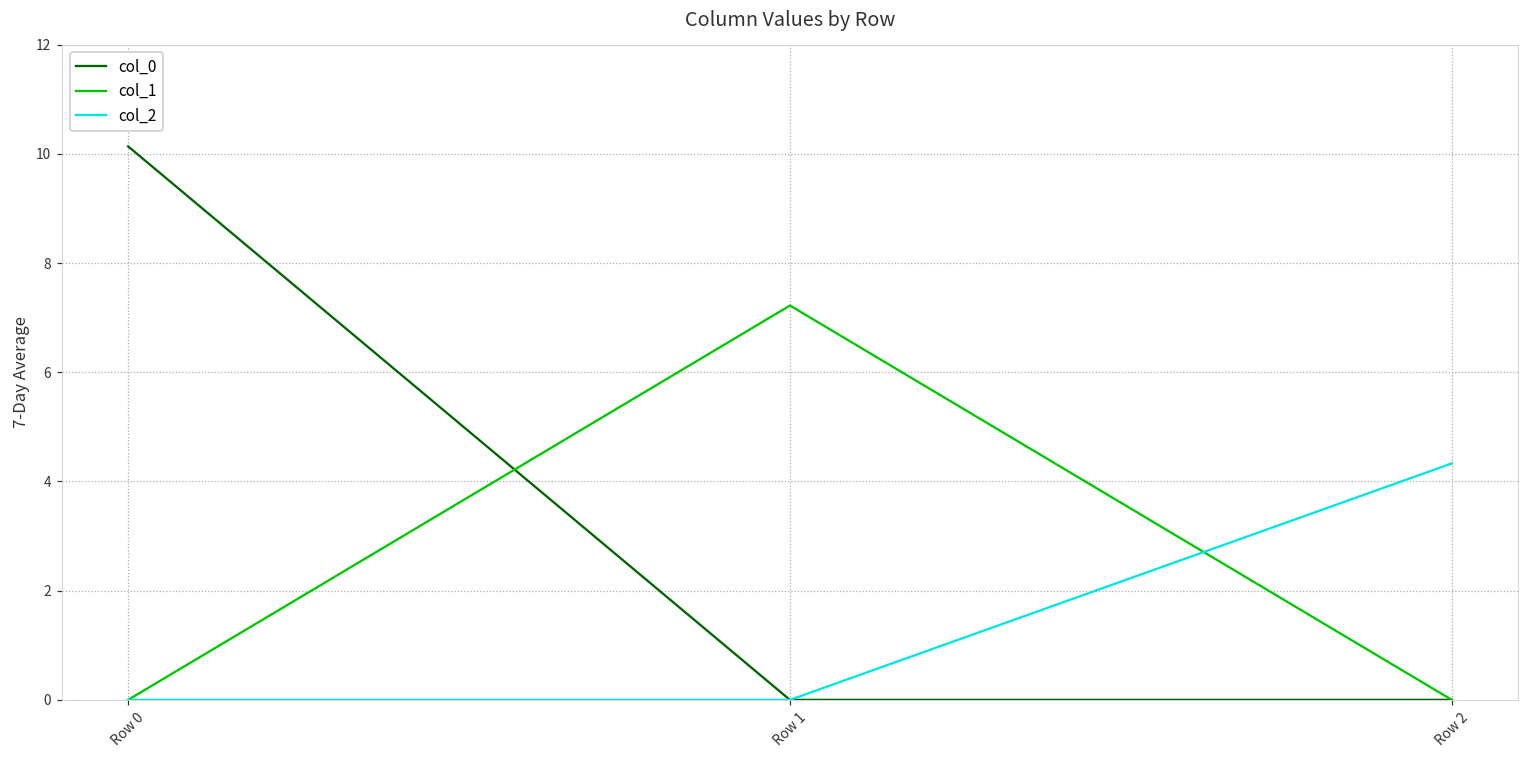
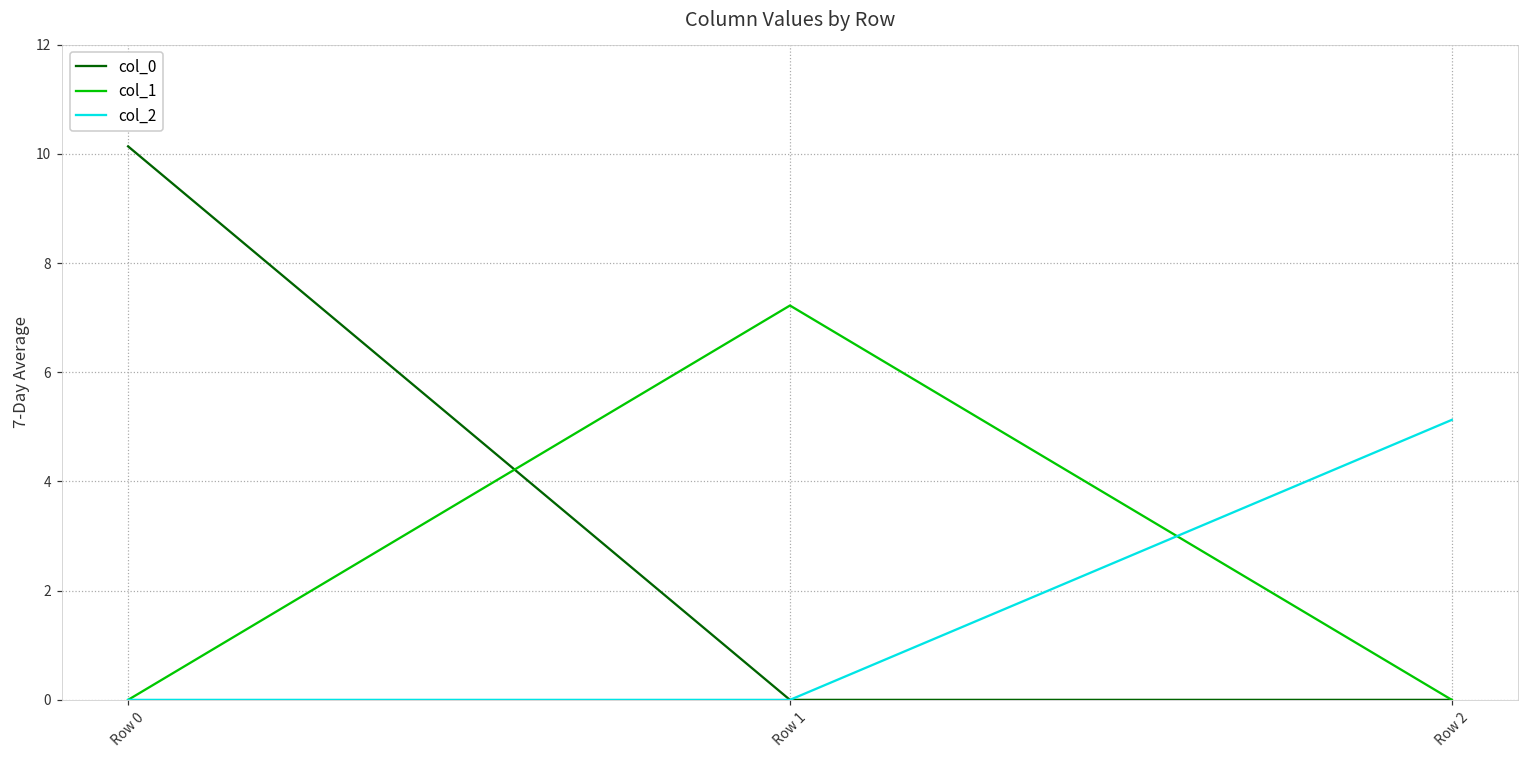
col_2, Row 2: 4.3 -> 5.1
